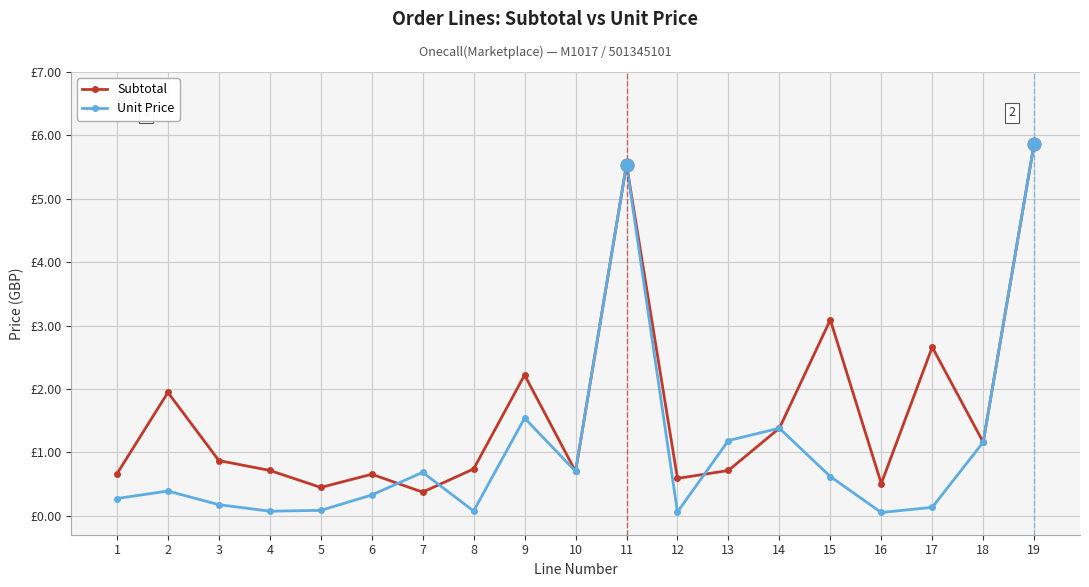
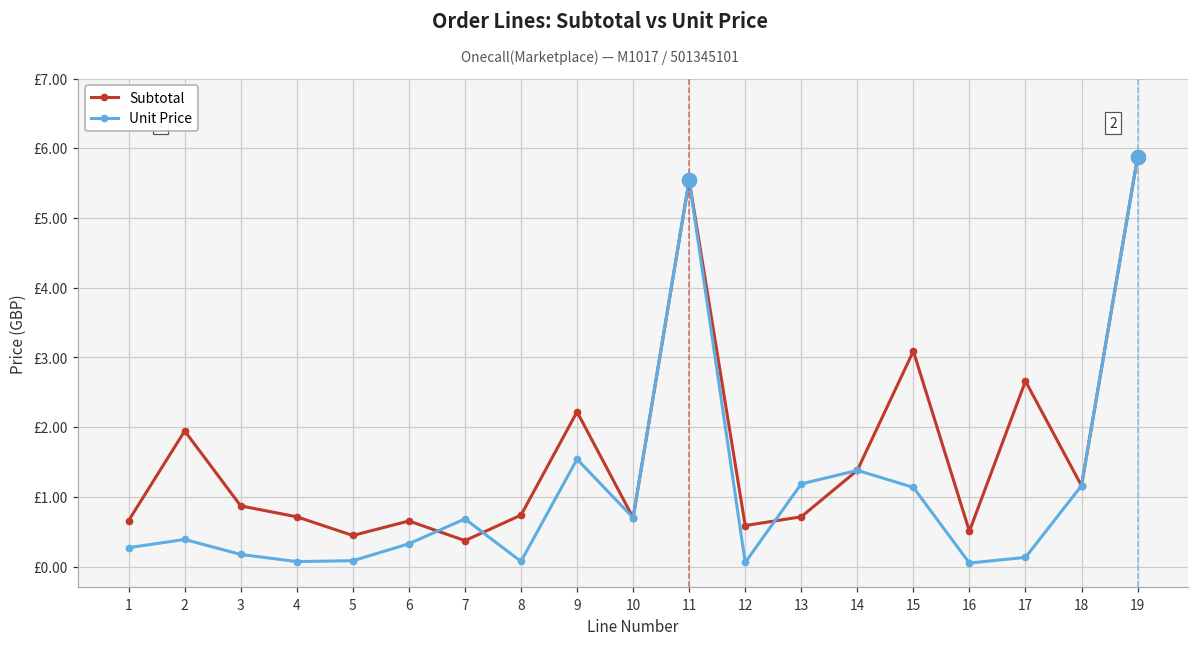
Unit Price, 15: £0.6 -> £1.1
